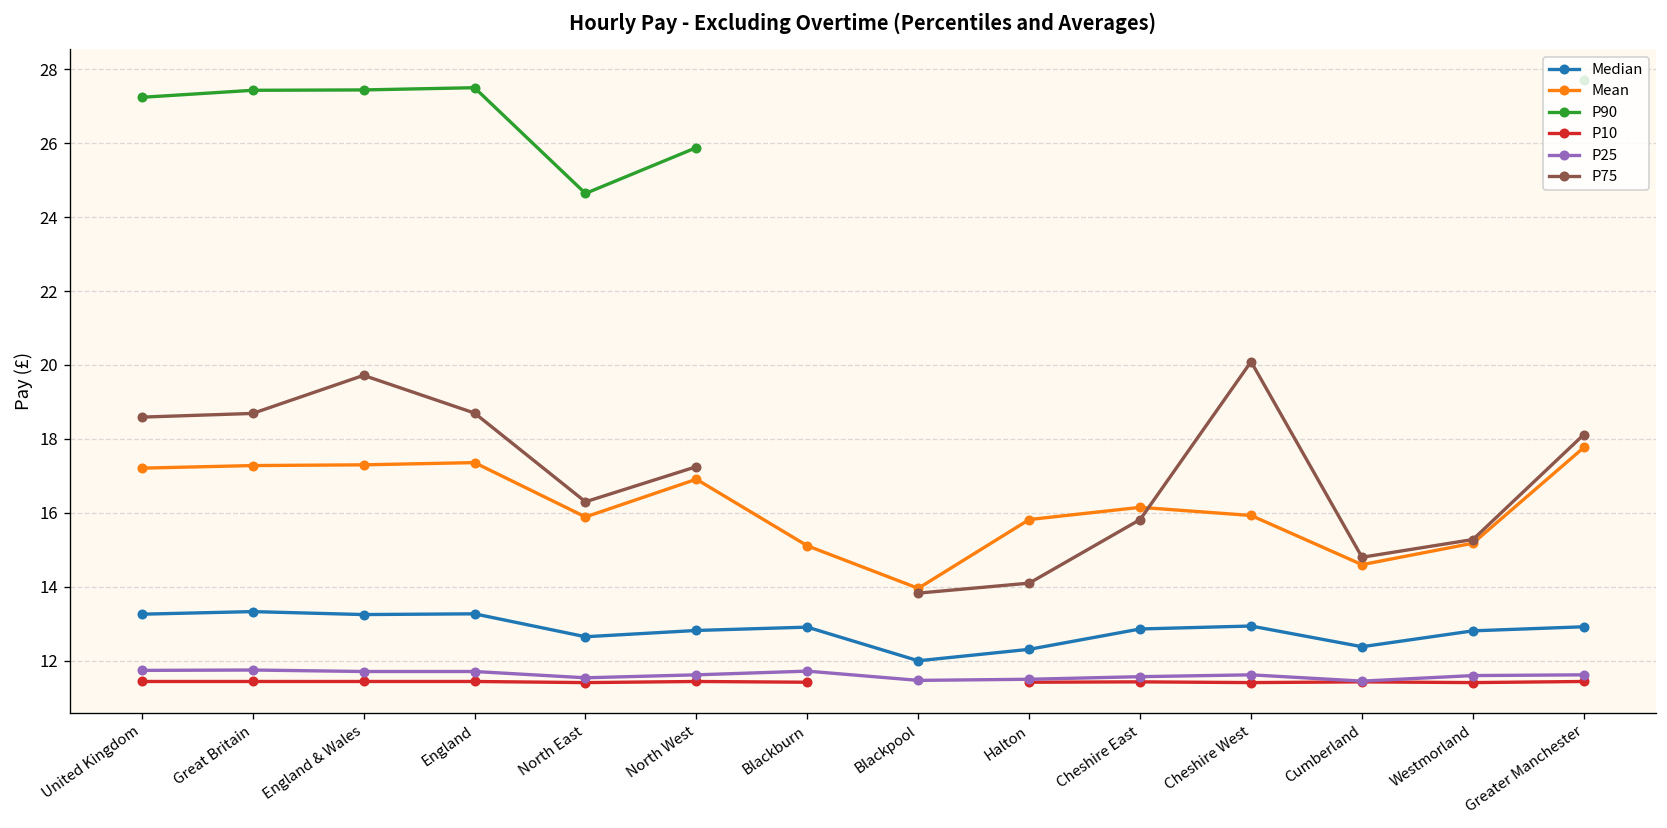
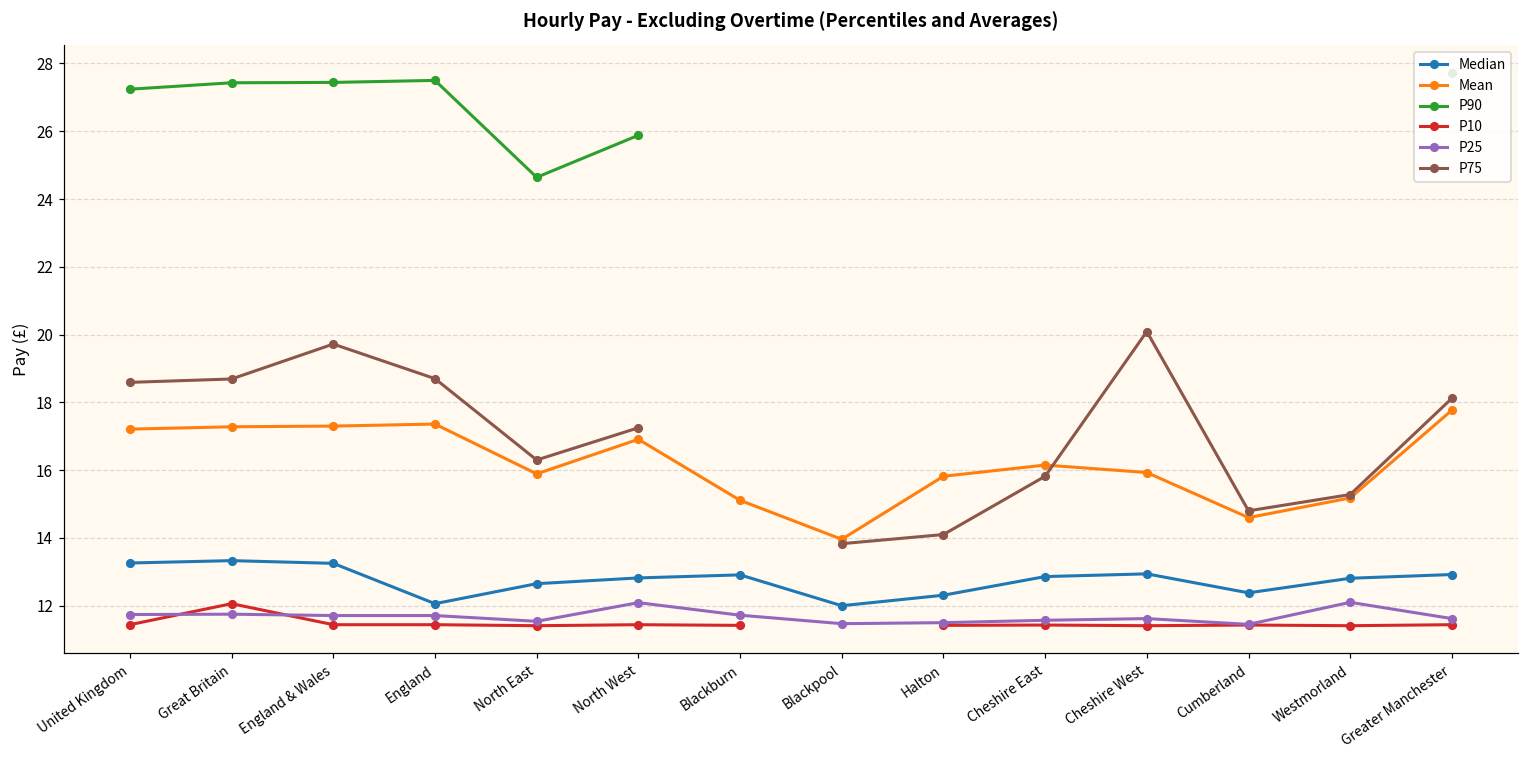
P10, Great Britain: 11.4 -> 12.1
Median, England: 13.3 -> 12.1
P25, North West: 11.6 -> 12.1
P25, Westmorland: 11.6 -> 12.1
